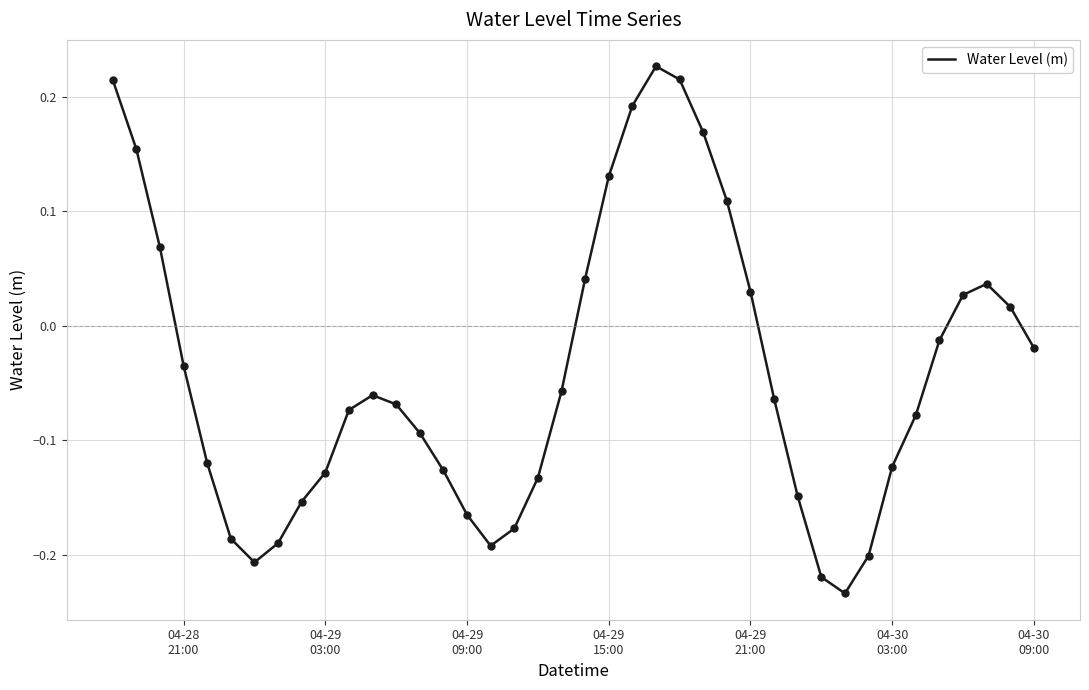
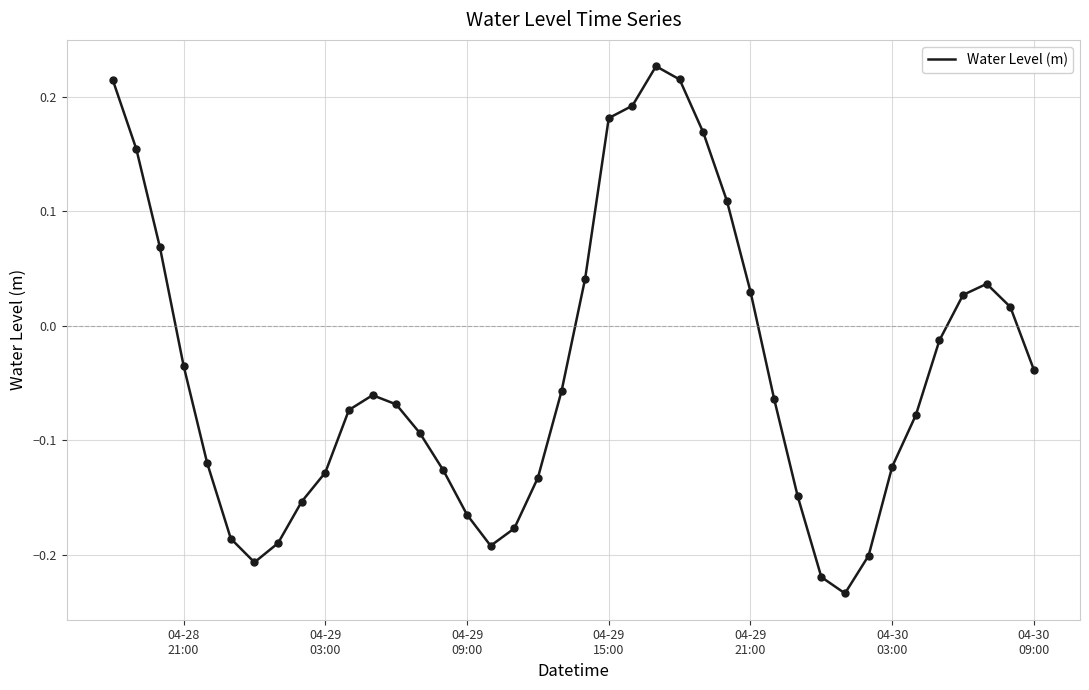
04-29 15:00: 0.130 -> 0.181
04-30 09:00: -0.020 -> -0.039
